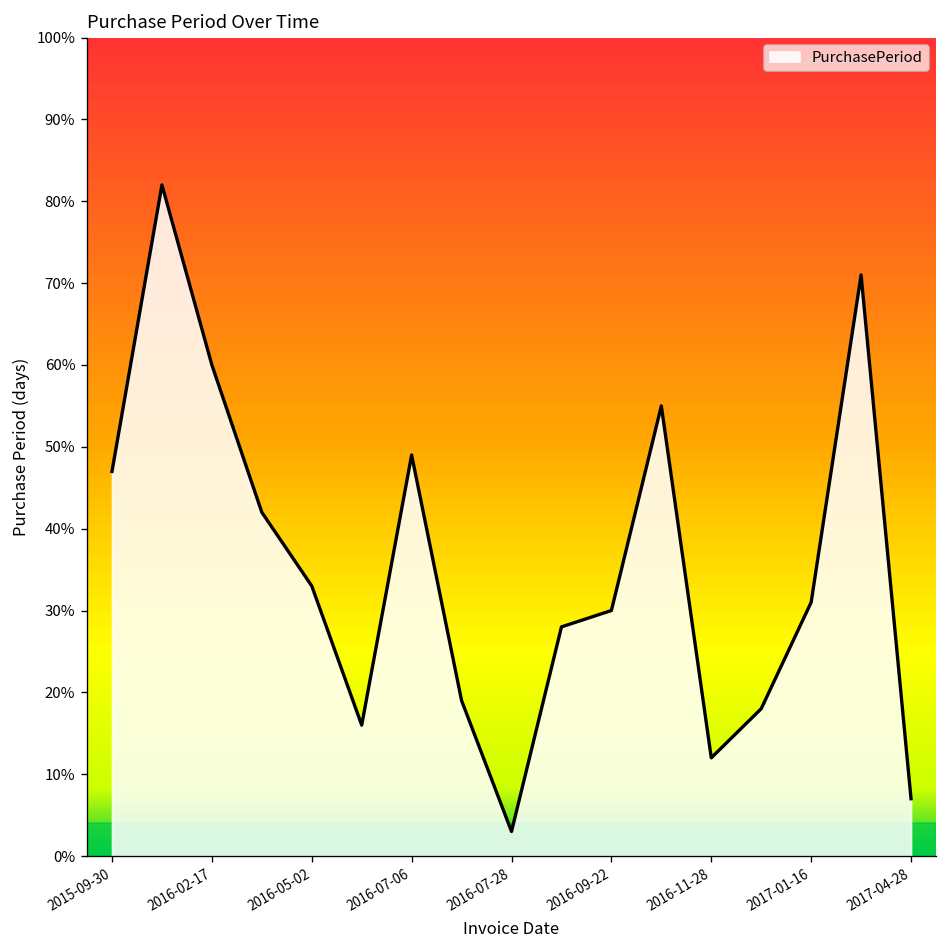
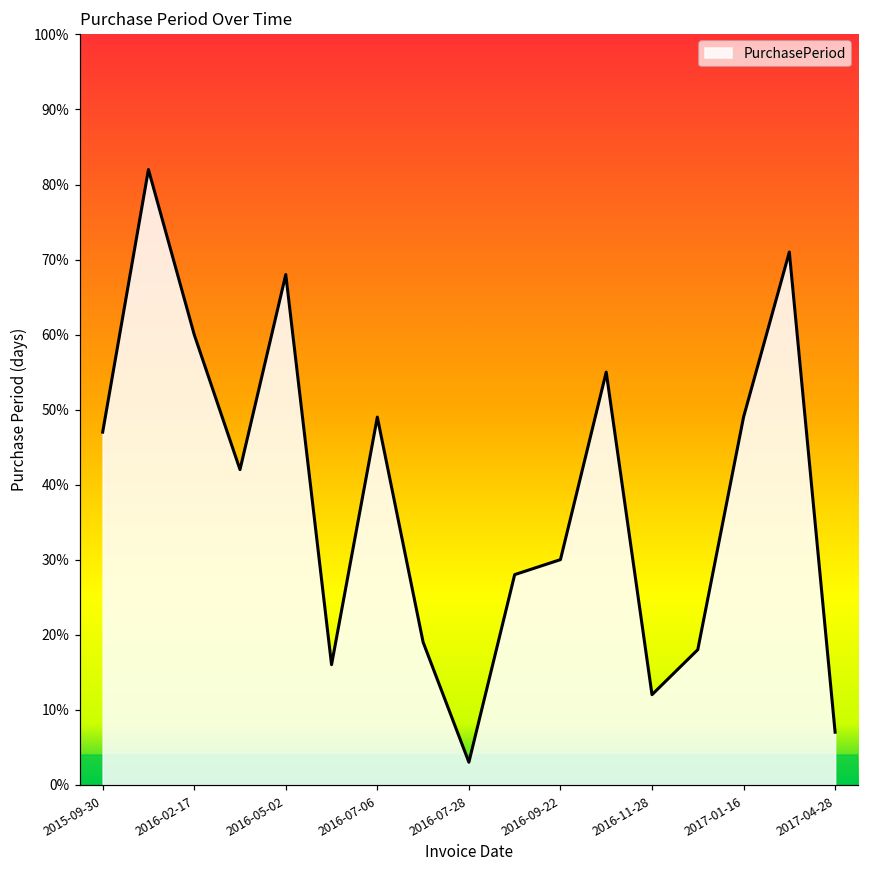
2016-05-02: 33% -> 68%
2017-01-16: 31% -> 49%
